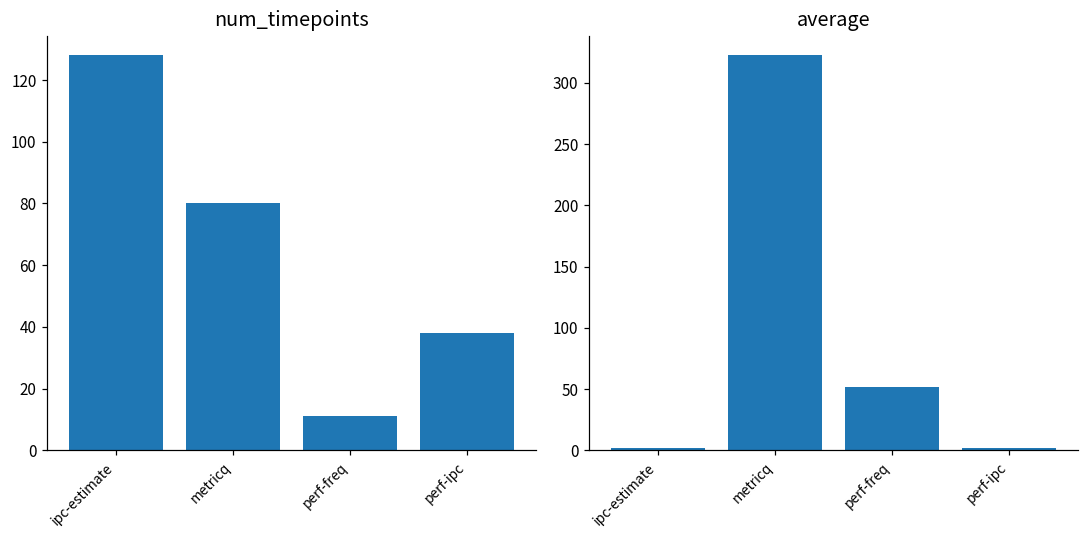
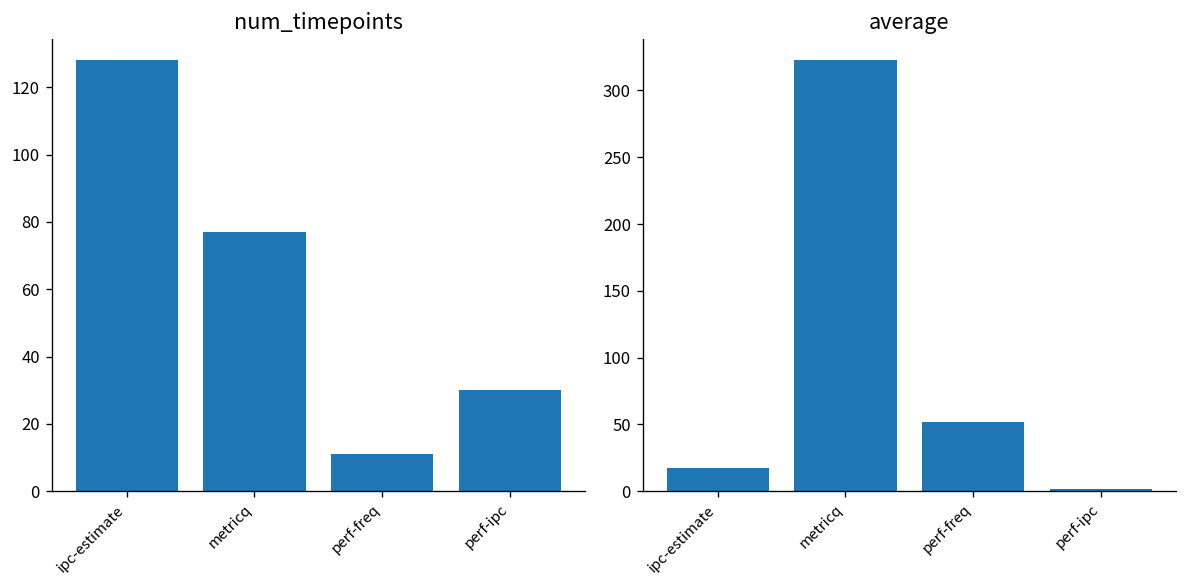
num_timepoints, metricq: 80 -> 77
num_timepoints, perf-ipc: 38 -> 30
average, ipc-estimate: 2 -> 18
